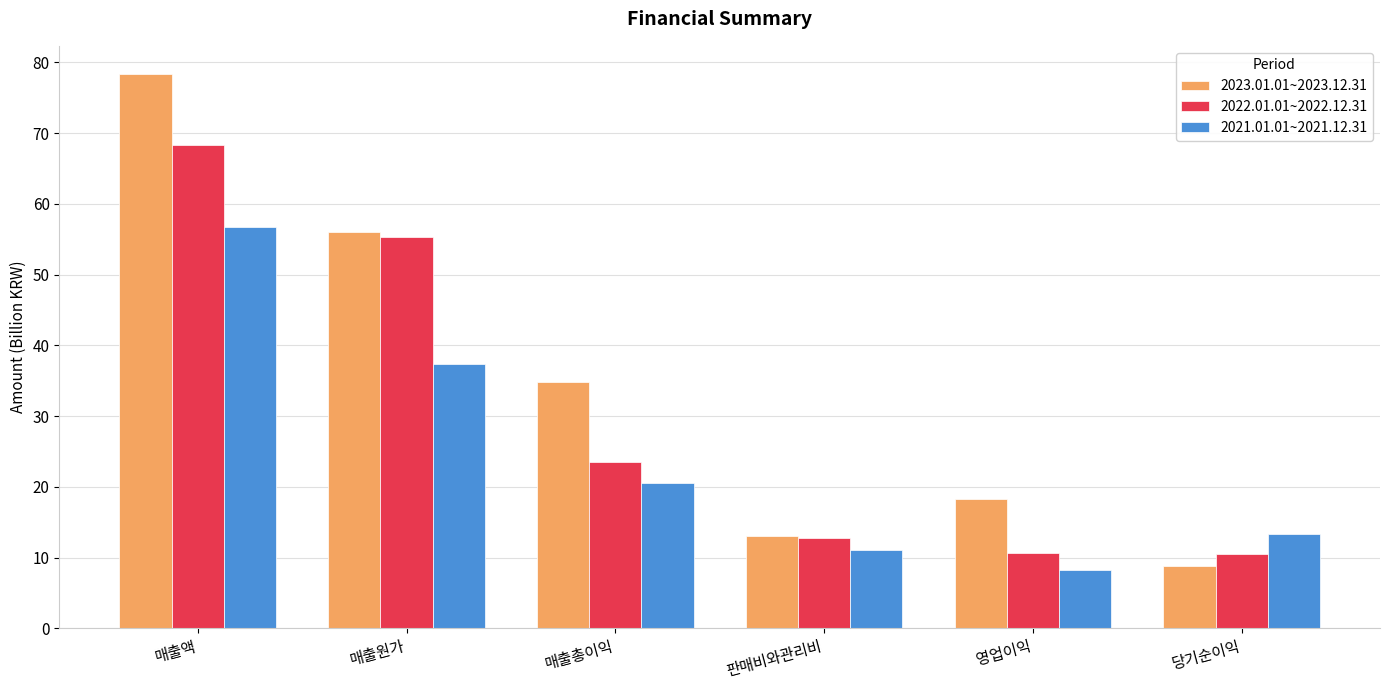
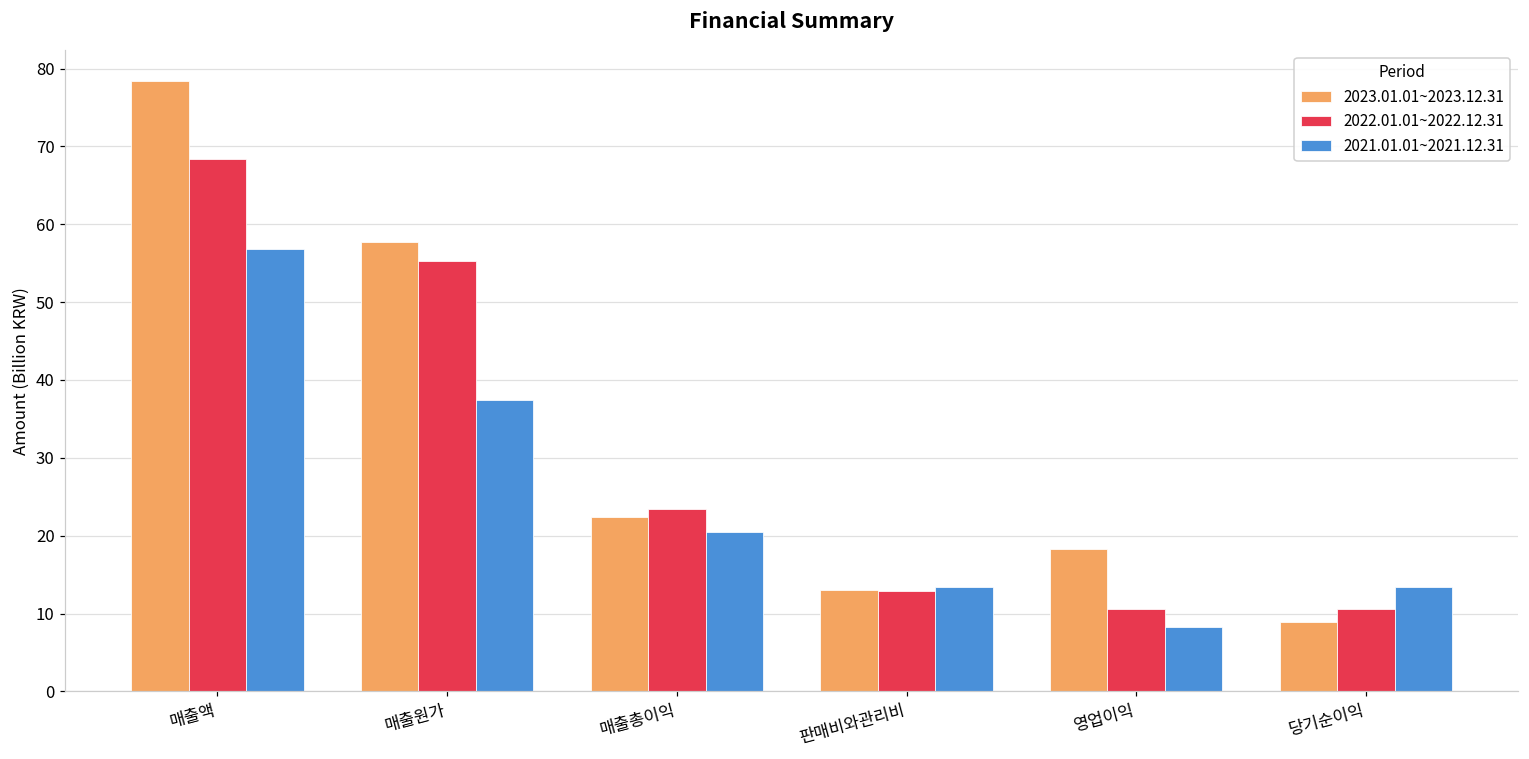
2023.01.01~2023.12.31, 매출원가: 56 -> 58
2023.01.01~2023.12.31, 매출총이익: 35 -> 22
2021.01.01~2021.12.31, 판매비와관리비: 11 -> 13
